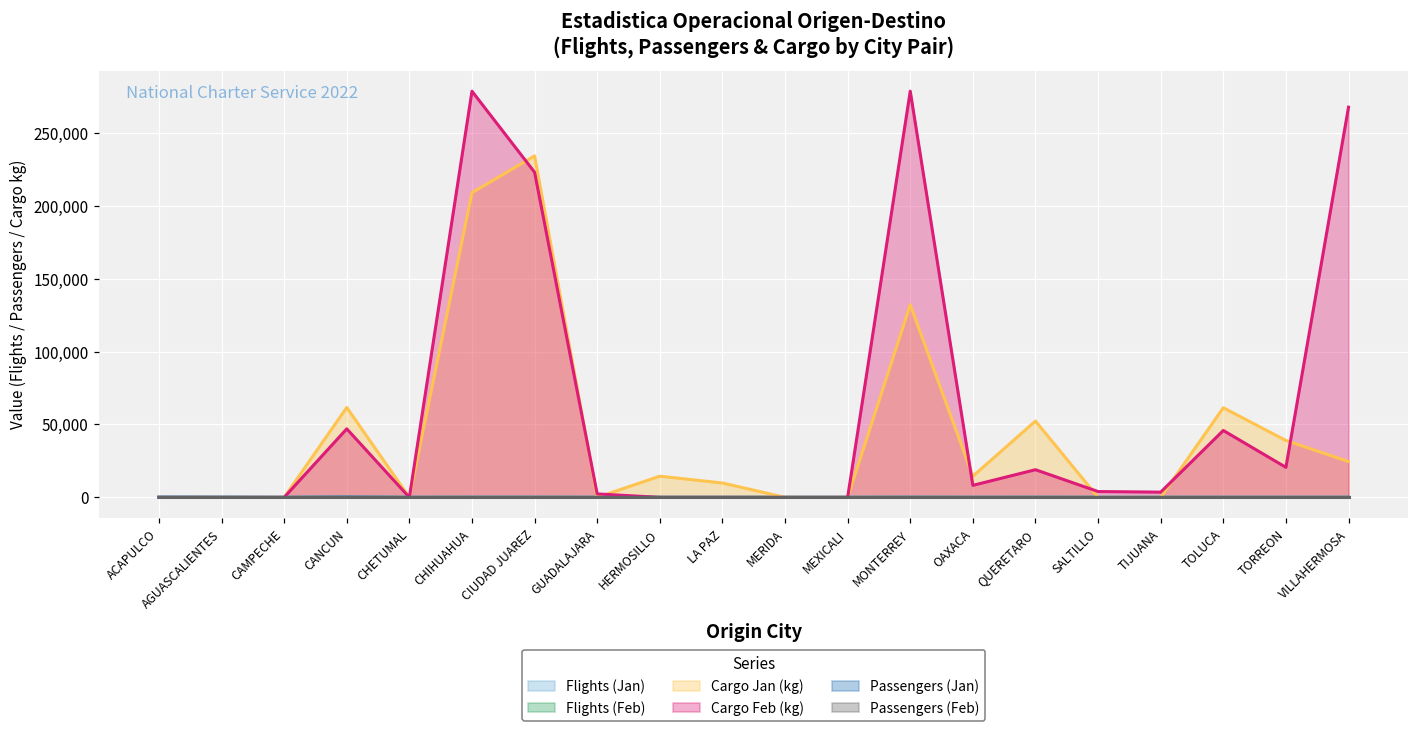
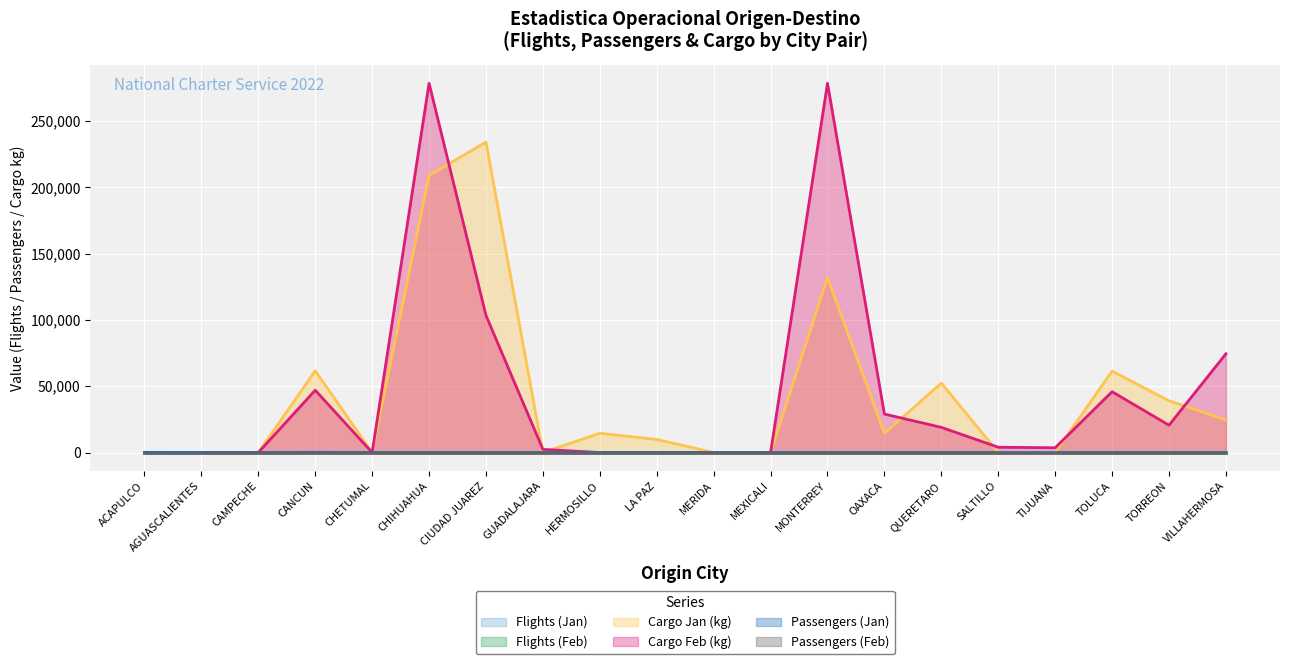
Cargo Feb (kg), CIUDAD JUAREZ: 223,000 -> 103,000
Cargo Feb (kg), OAXACA: 8,000 -> 29,000
Cargo Feb (kg), VILLAHERMOSA: 268,000 -> 74,000
